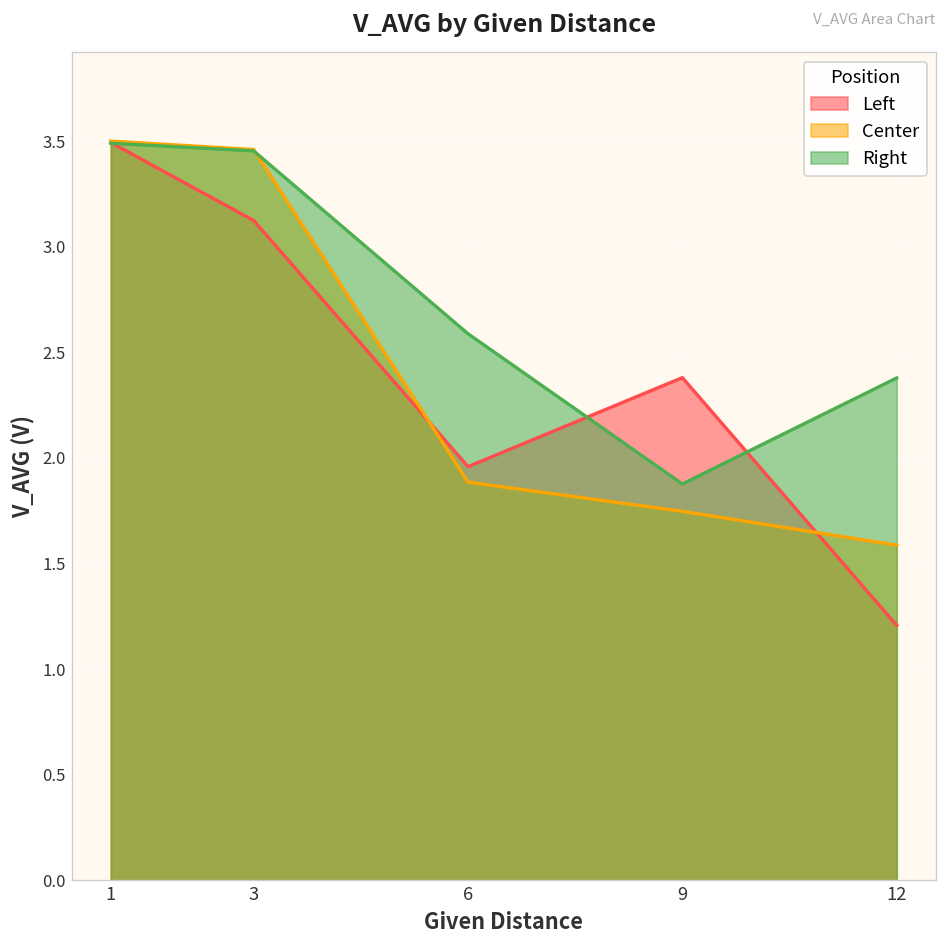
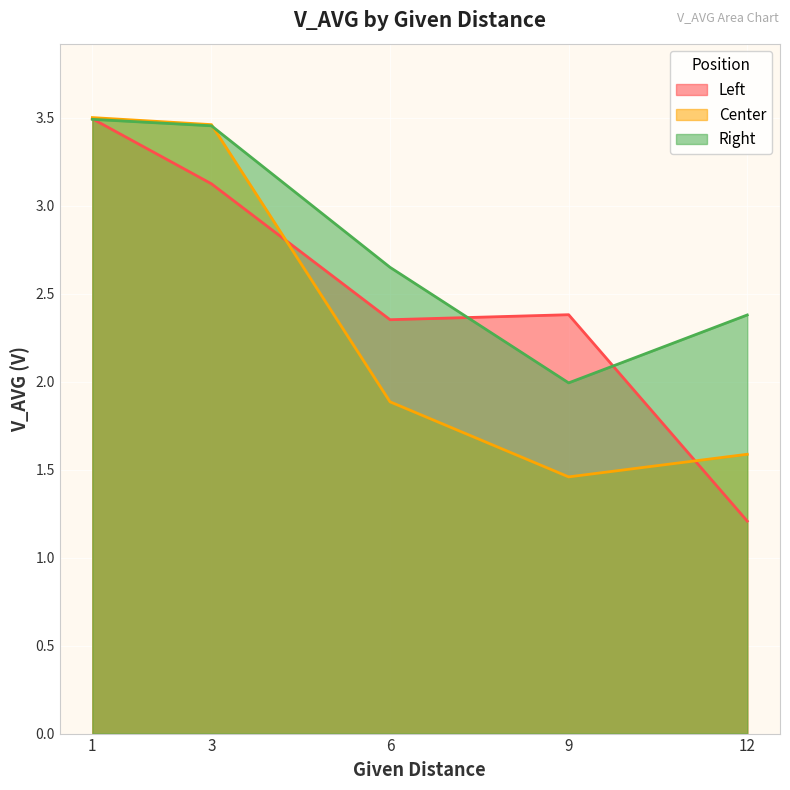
Left, 6: 1.96 -> 2.35
Right, 6: 2.59 -> 2.65
Center, 9: 1.75 -> 1.46
Right, 9: 1.88 -> 1.99
